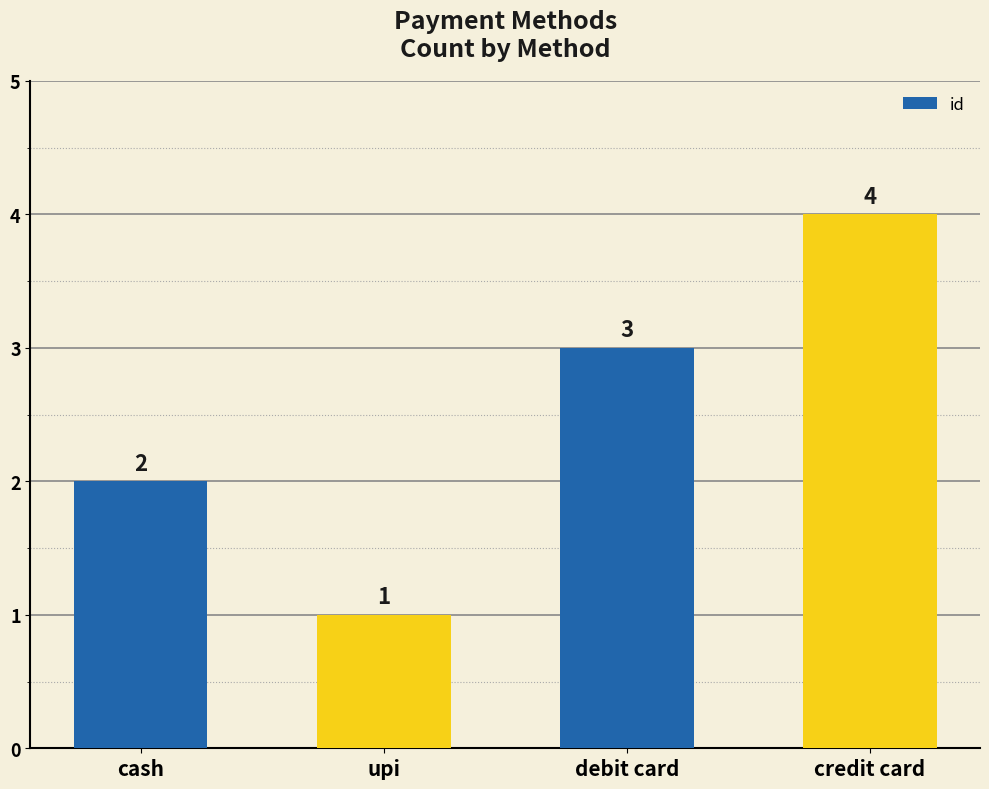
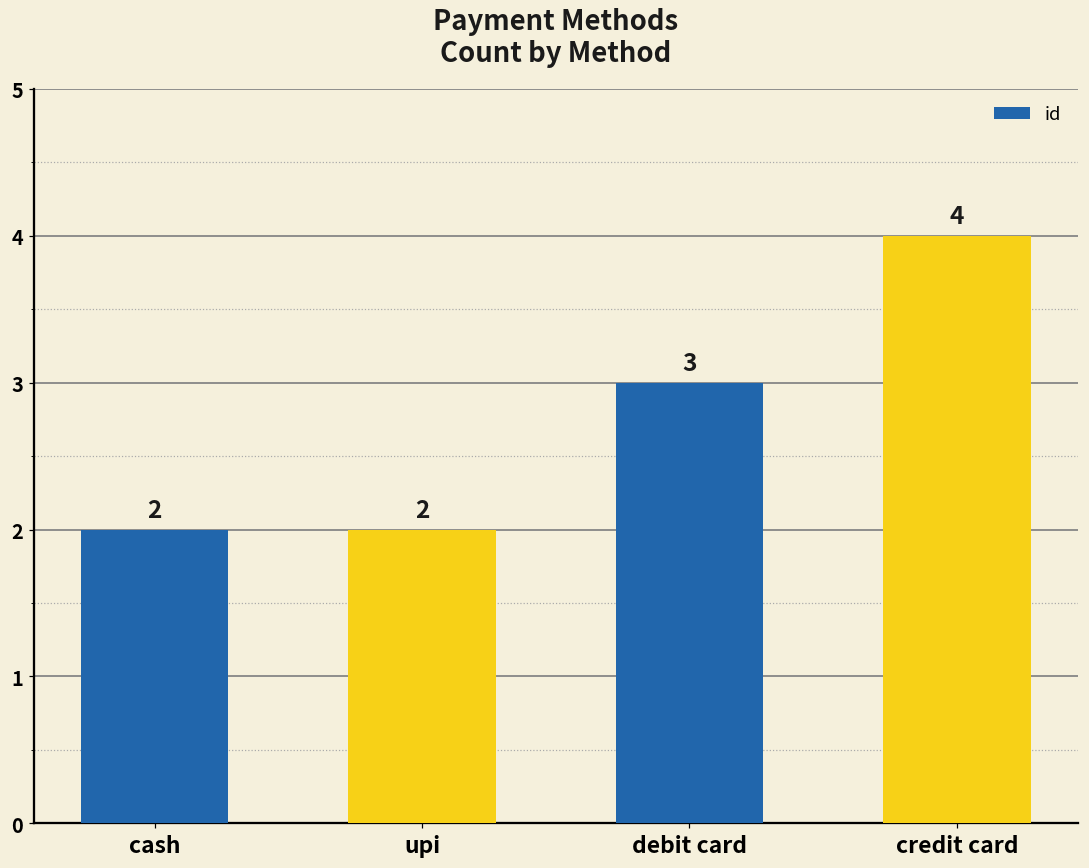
upi: 1 -> 2
